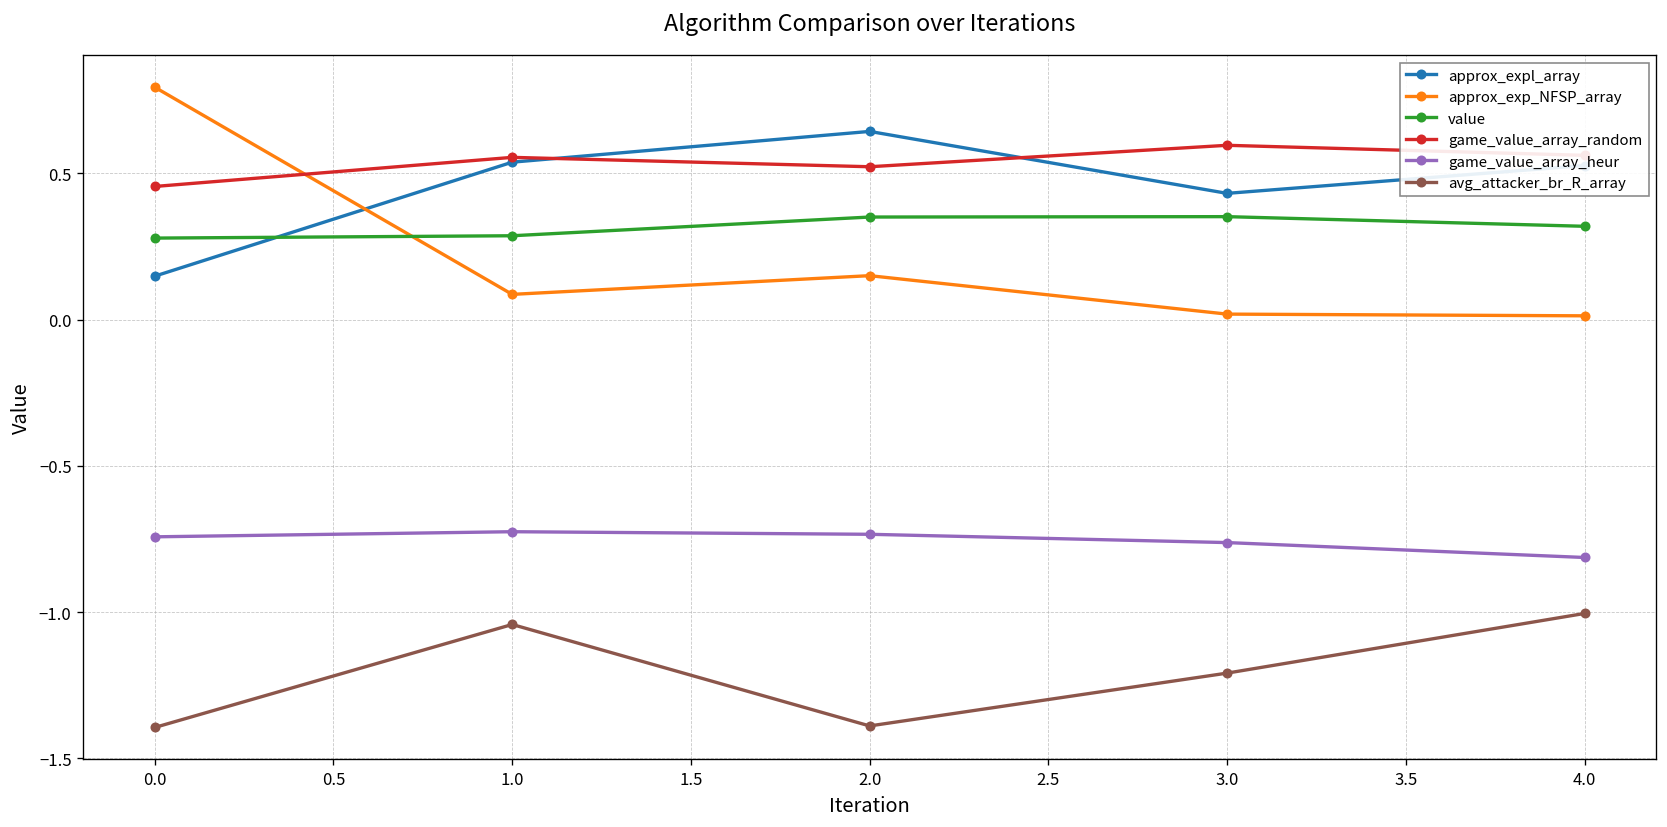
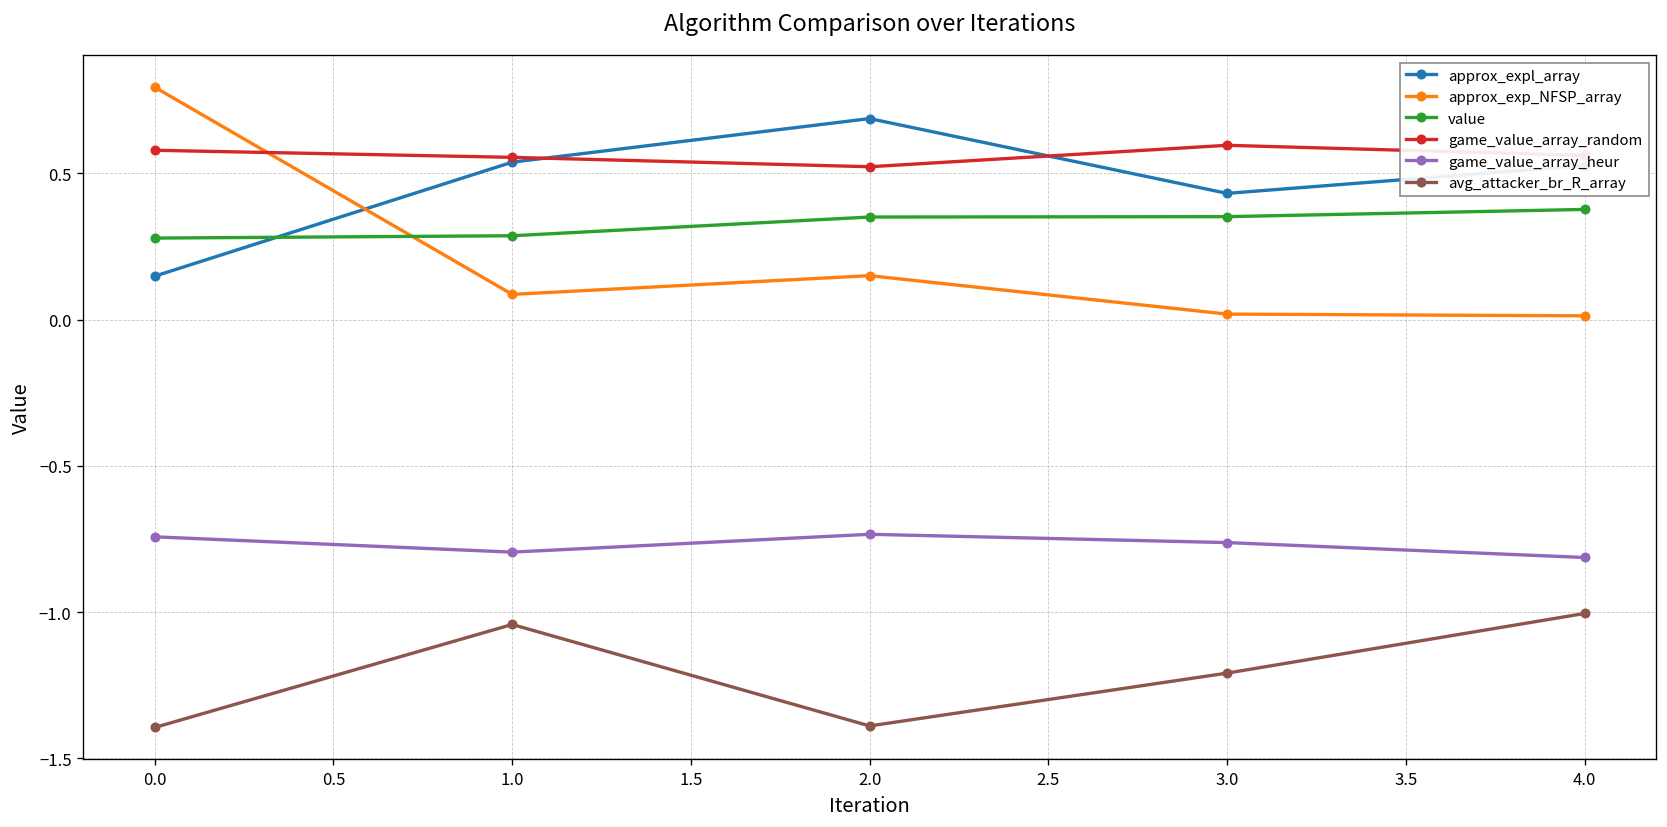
game_value_array_random, 0.0: 0.46 -> 0.58
game_value_array_heur, 1.0: -0.73 -> -0.80
approx_expl_array, 2.0: 0.64 -> 0.69
value, 4.0: 0.32 -> 0.38
